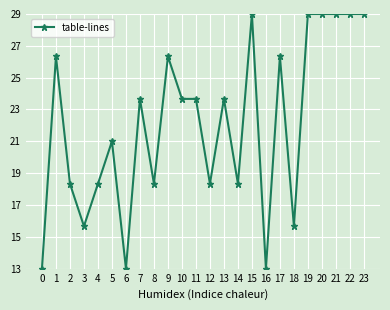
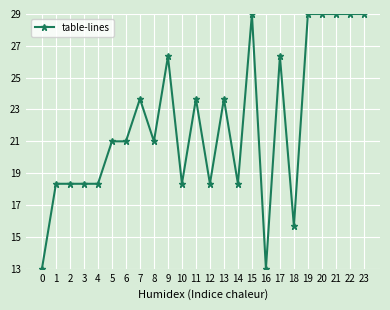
1: 26.3 -> 18.3
3: 15.7 -> 18.3
6: 13.0 -> 21.0
8: 18.3 -> 21.0
10: 23.7 -> 18.3
